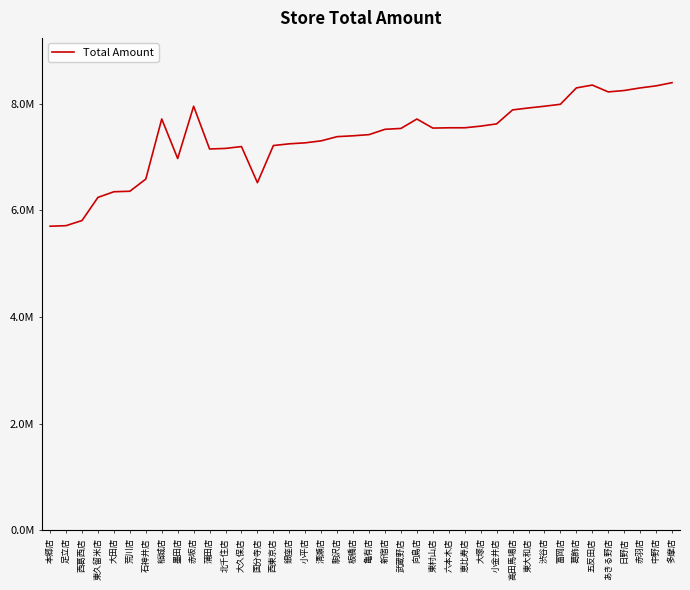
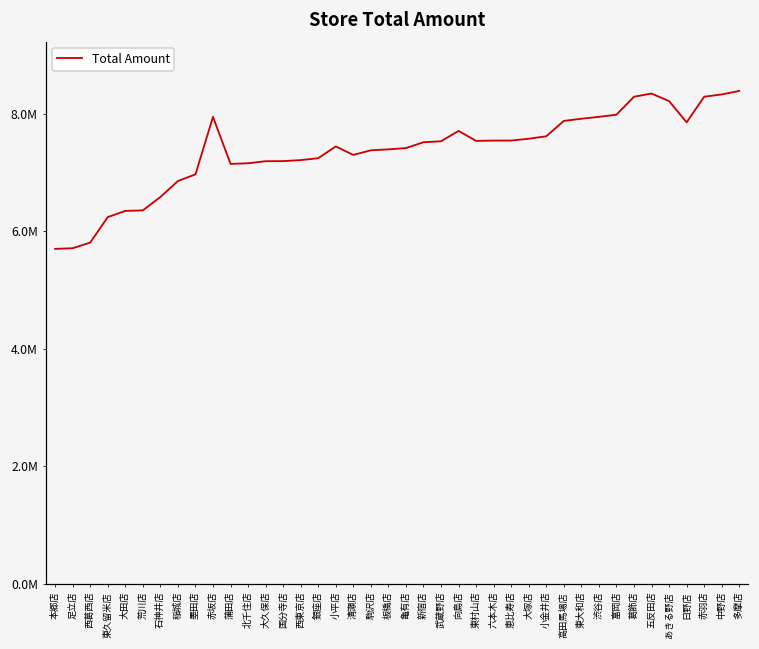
稲城店: 7700000 -> 6900000
国分寺店: 6500000 -> 7200000
小平店: 7300000 -> 7400000
日野店: 8200000 -> 7900000
